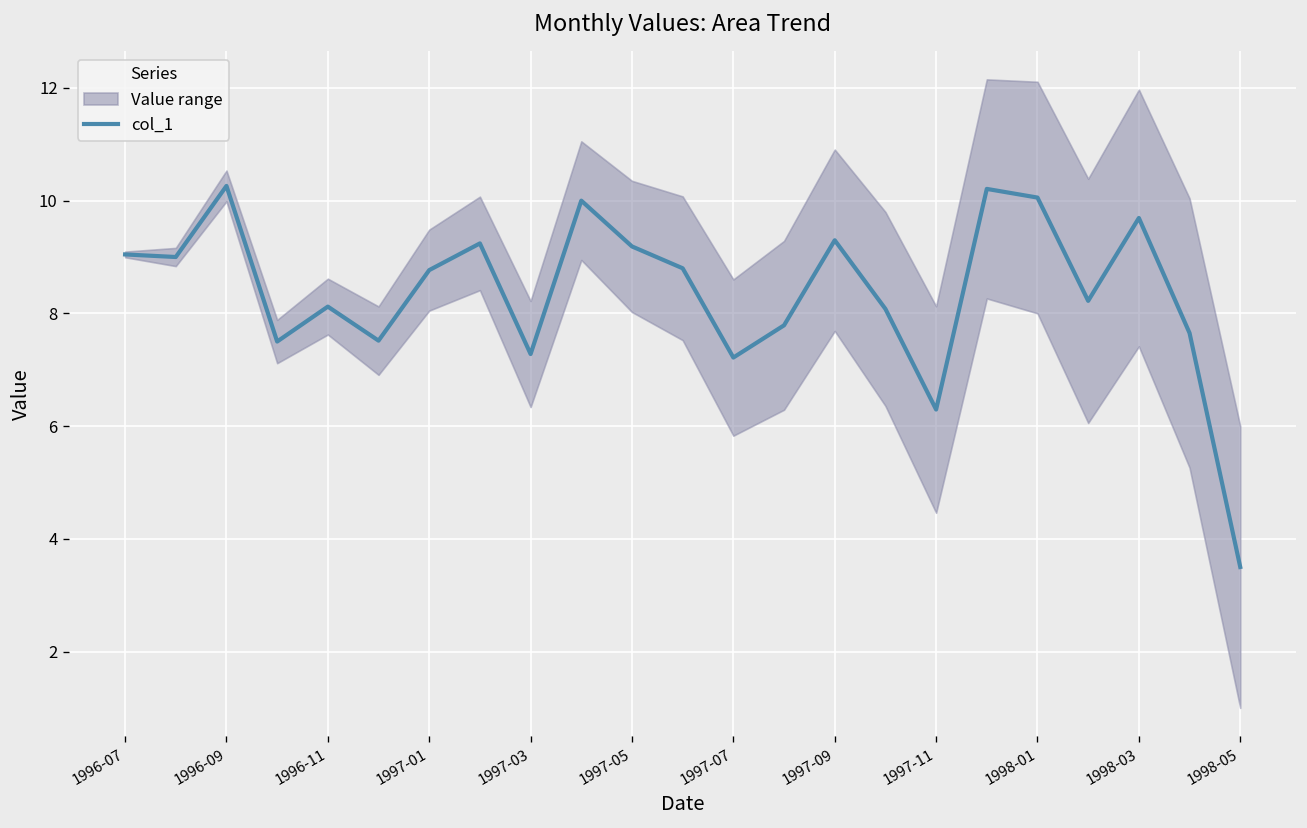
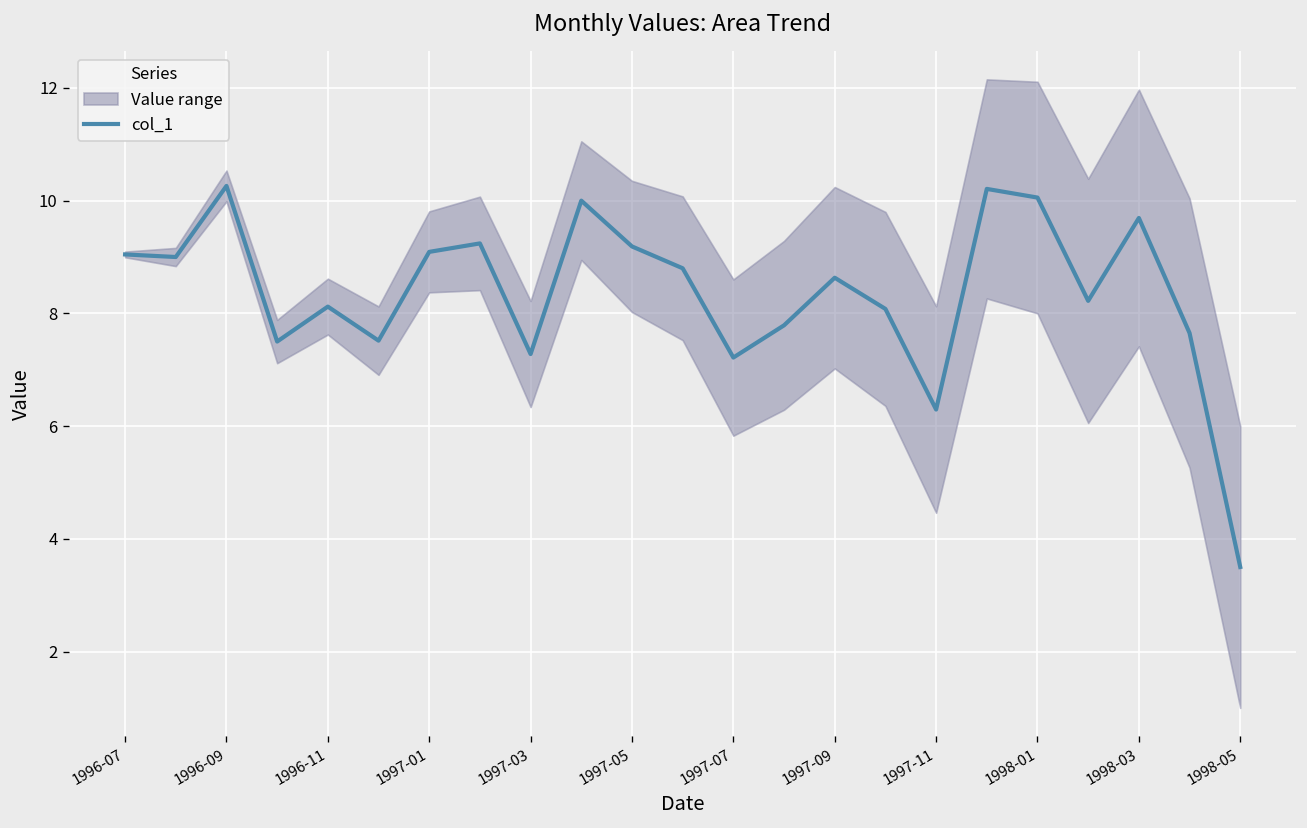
col_1, 1997-01: 8.8 -> 9.1
col_1, 1997-09: 9.3 -> 8.6
